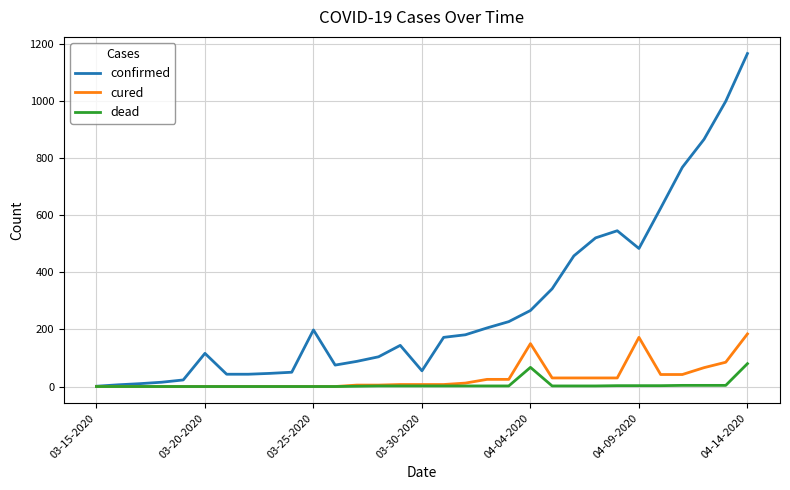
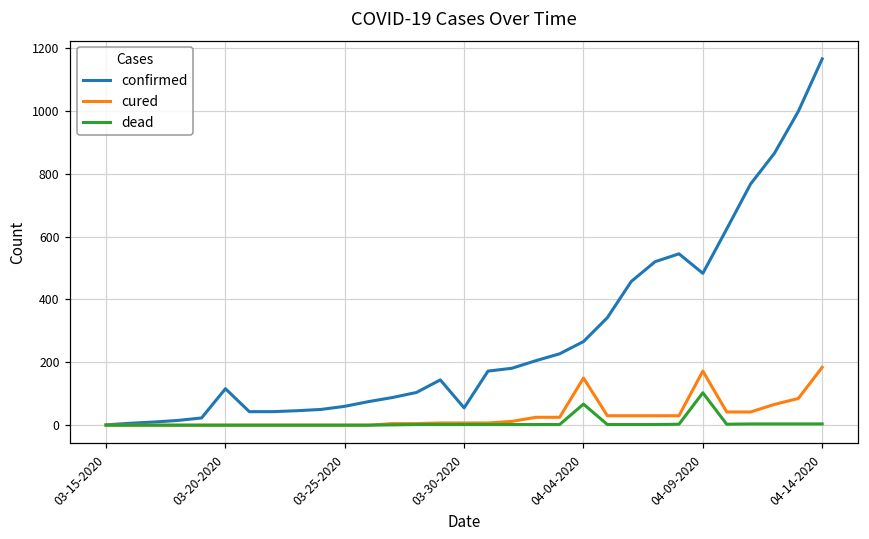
confirmed, 03-25-2020: 200 -> 60
dead, 04-09-2020: 0 -> 100
dead, 04-14-2020: 80 -> 0
